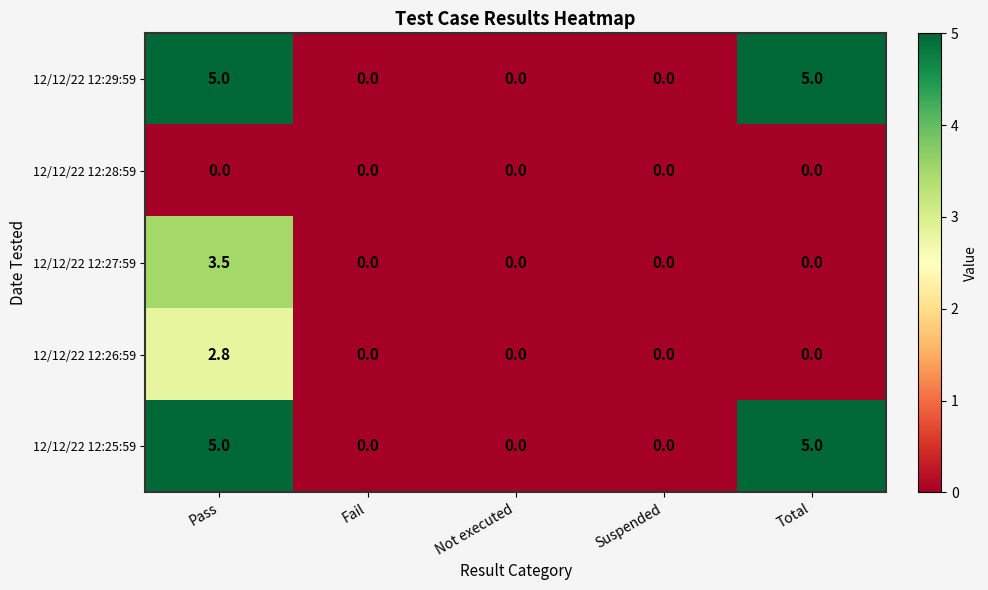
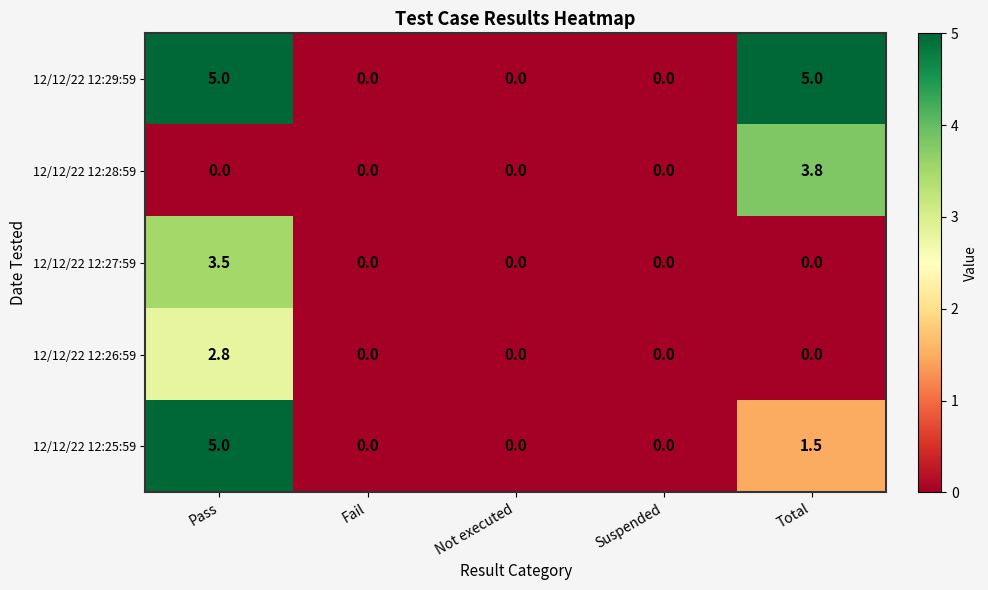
12/12/22 12:28:59, Total: 0.0 -> 3.8
12/12/22 12:25:59, Total: 5.0 -> 1.5
